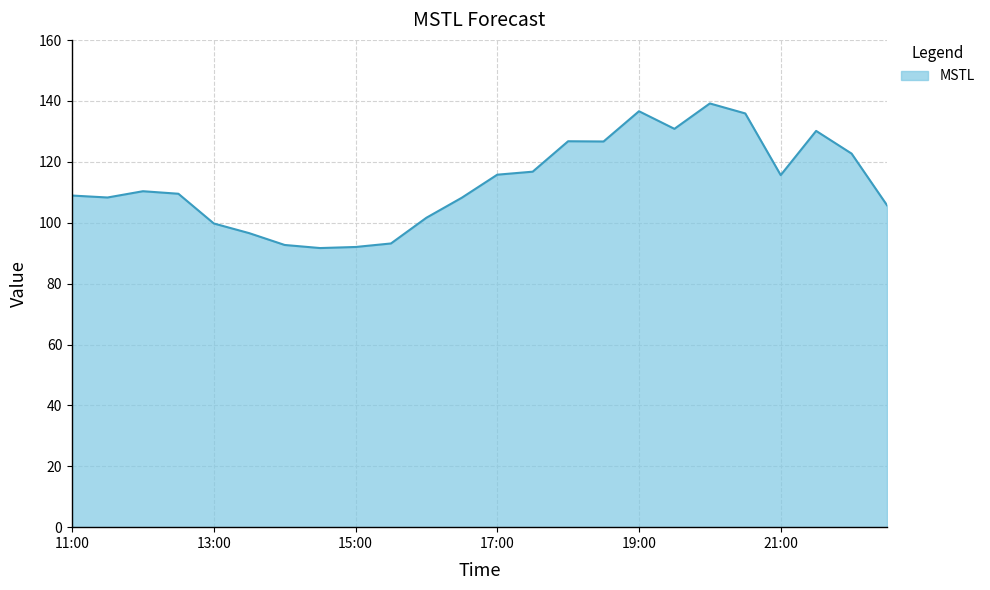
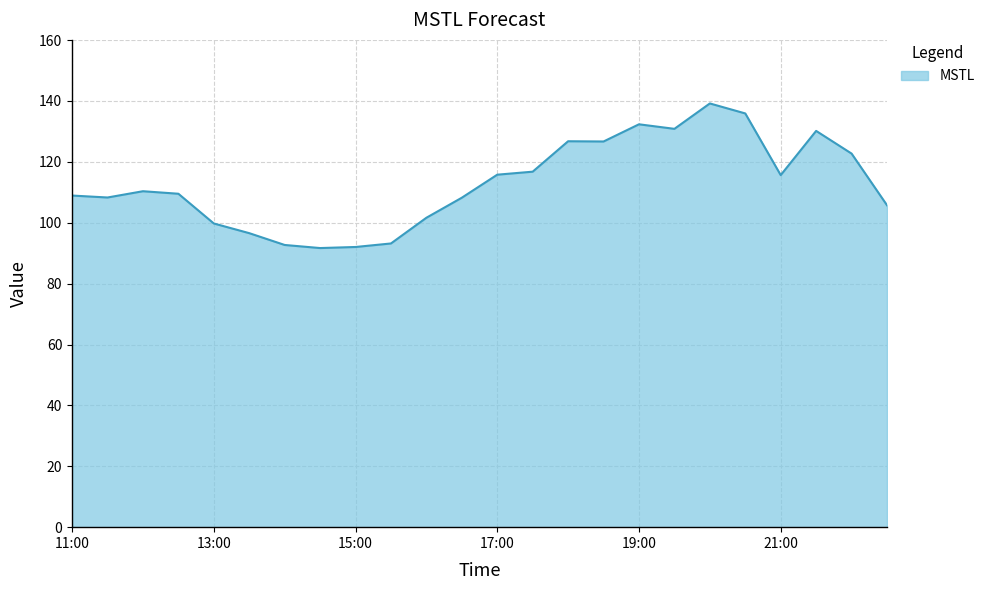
19:00: 137 -> 132
